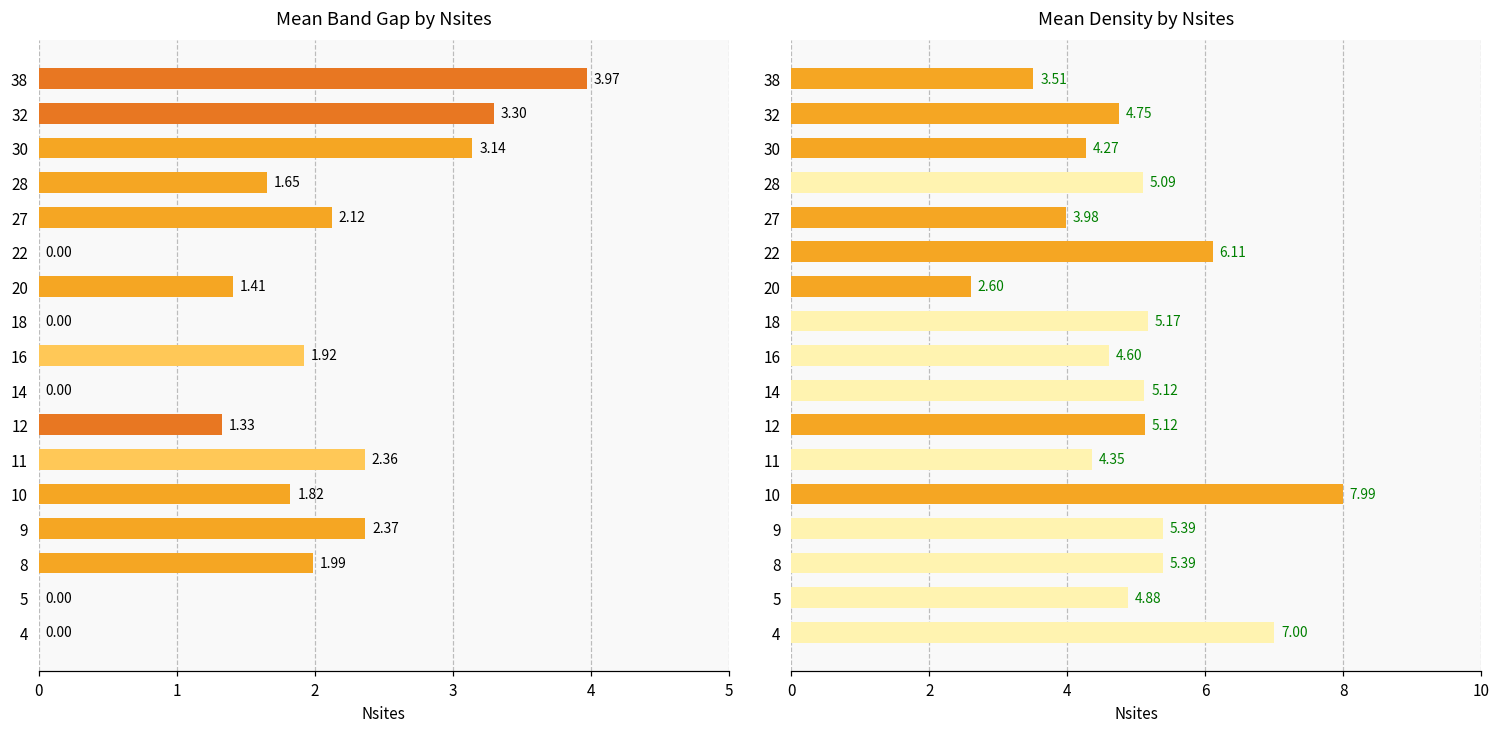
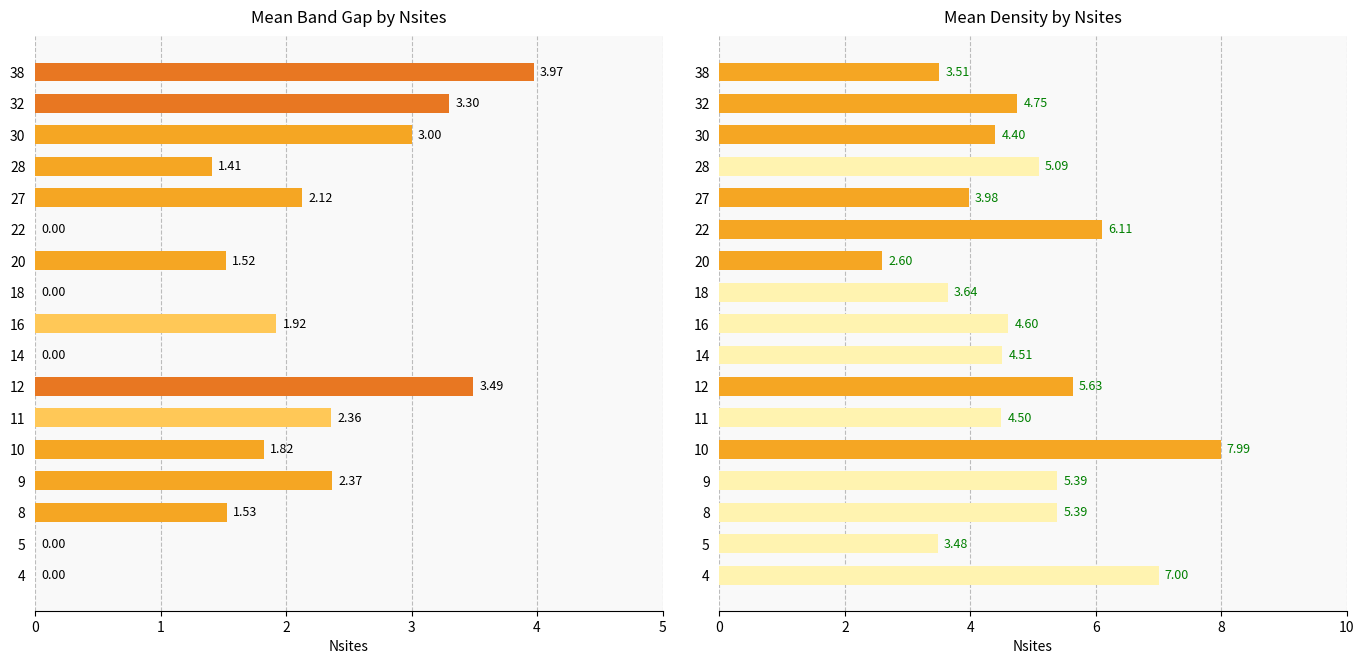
Mean Band Gap by Nsites, 30: 3.14 -> 3.00
Mean Band Gap by Nsites, 28: 1.65 -> 1.41
Mean Band Gap by Nsites, 20: 1.41 -> 1.52
Mean Band Gap by Nsites, 12: 1.33 -> 3.49
Mean Band Gap by Nsites, 8: 1.99 -> 1.53
Mean Density by Nsites, 30: 4.27 -> 4.40
Mean Density by Nsites, 18: 5.17 -> 3.64
Mean Density by Nsites, 14: 5.12 -> 4.51
Mean Density by Nsites, 12: 5.12 -> 5.63
Mean Density by Nsites, 11: 4.35 -> 4.50
Mean Density by Nsites, 5: 4.88 -> 3.48
